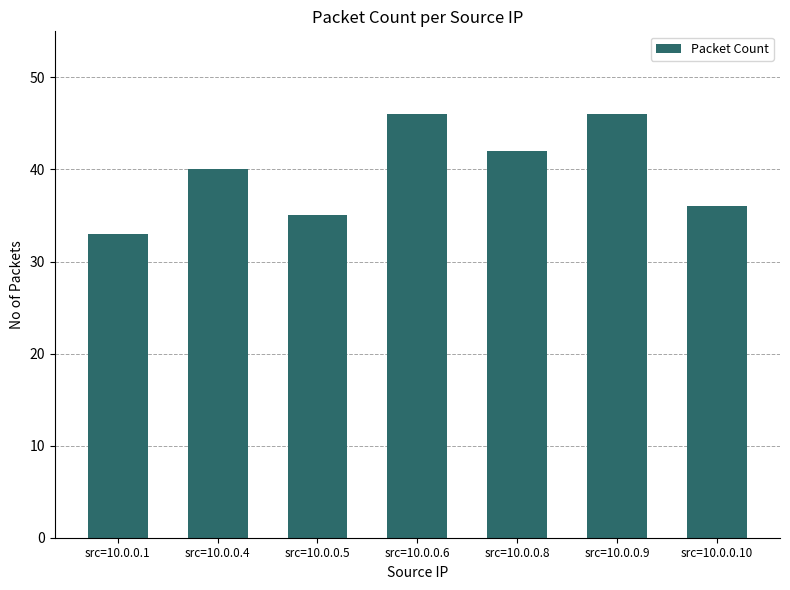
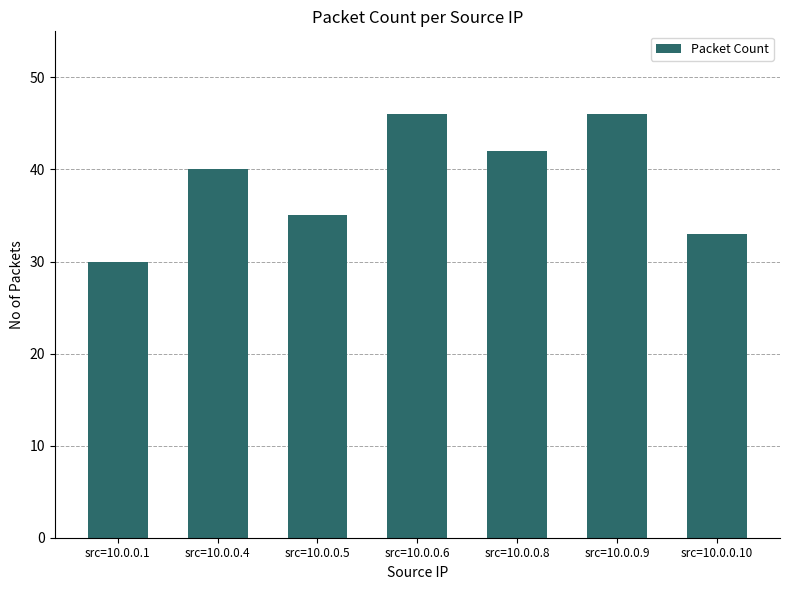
src=10.0.0.1: 33 -> 30
src=10.0.0.10: 36 -> 33
